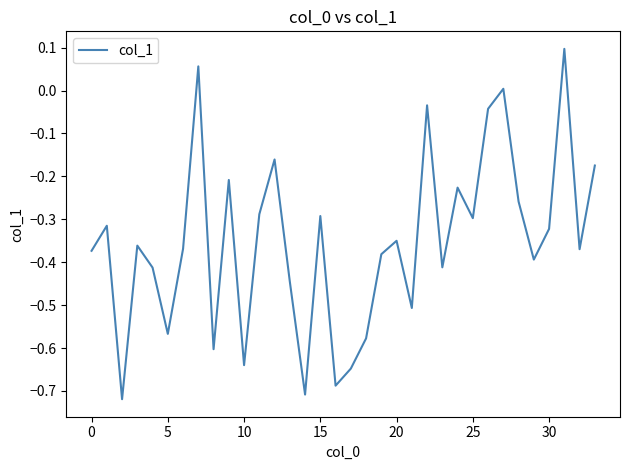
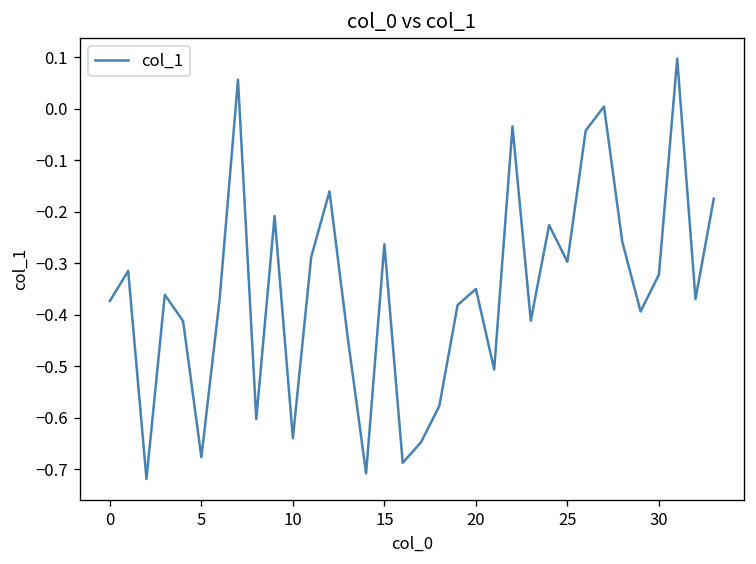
5: -0.57 -> -0.68
15: -0.29 -> -0.26
